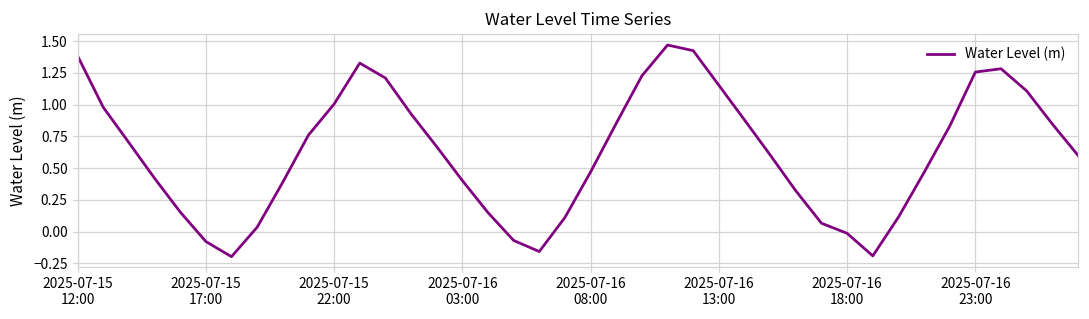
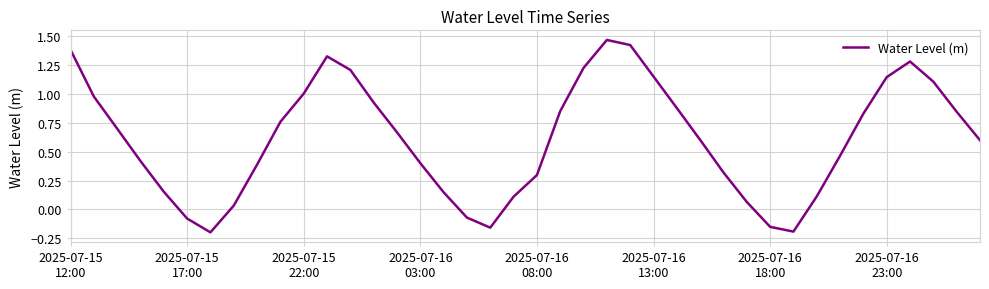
2025-07-16 08:00: 0.47 -> 0.30
2025-07-16 18:00: -0.01 -> -0.15
2025-07-16 23:00: 1.26 -> 1.15
